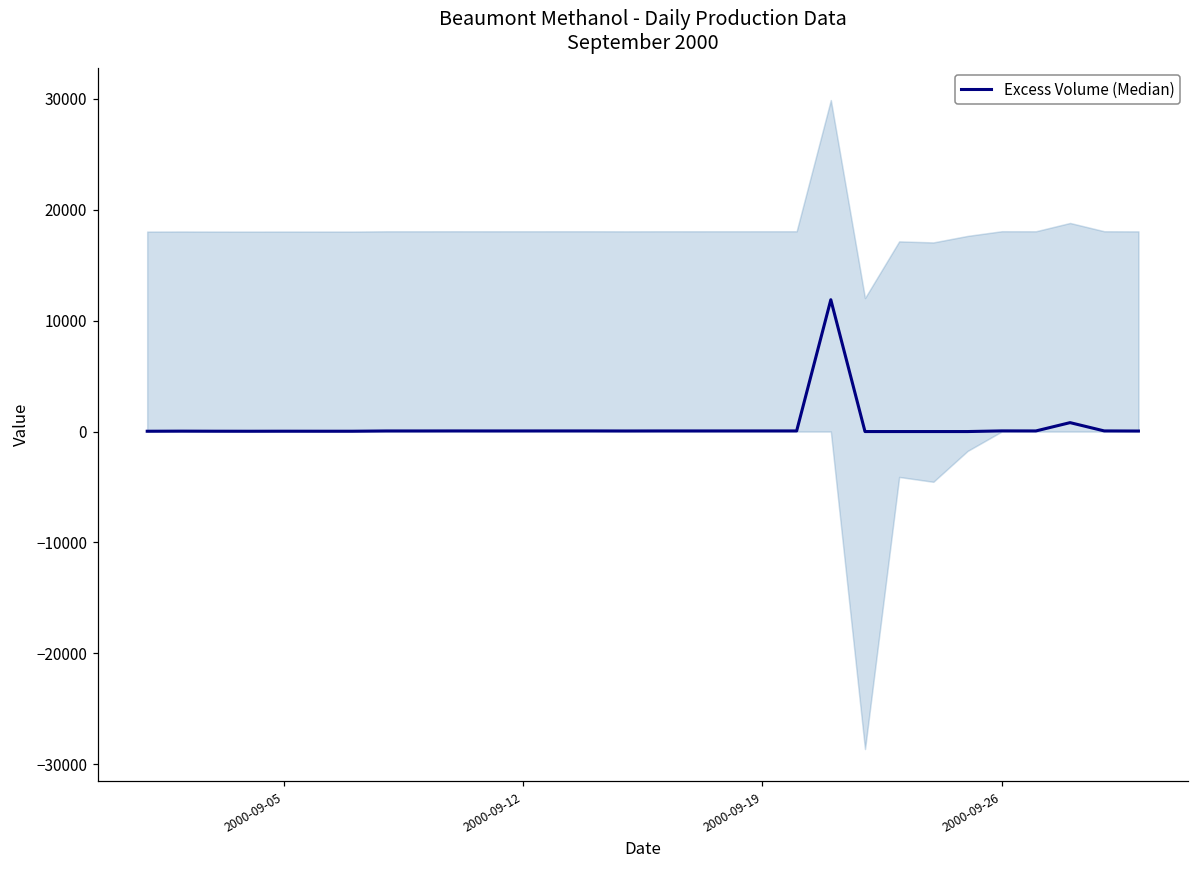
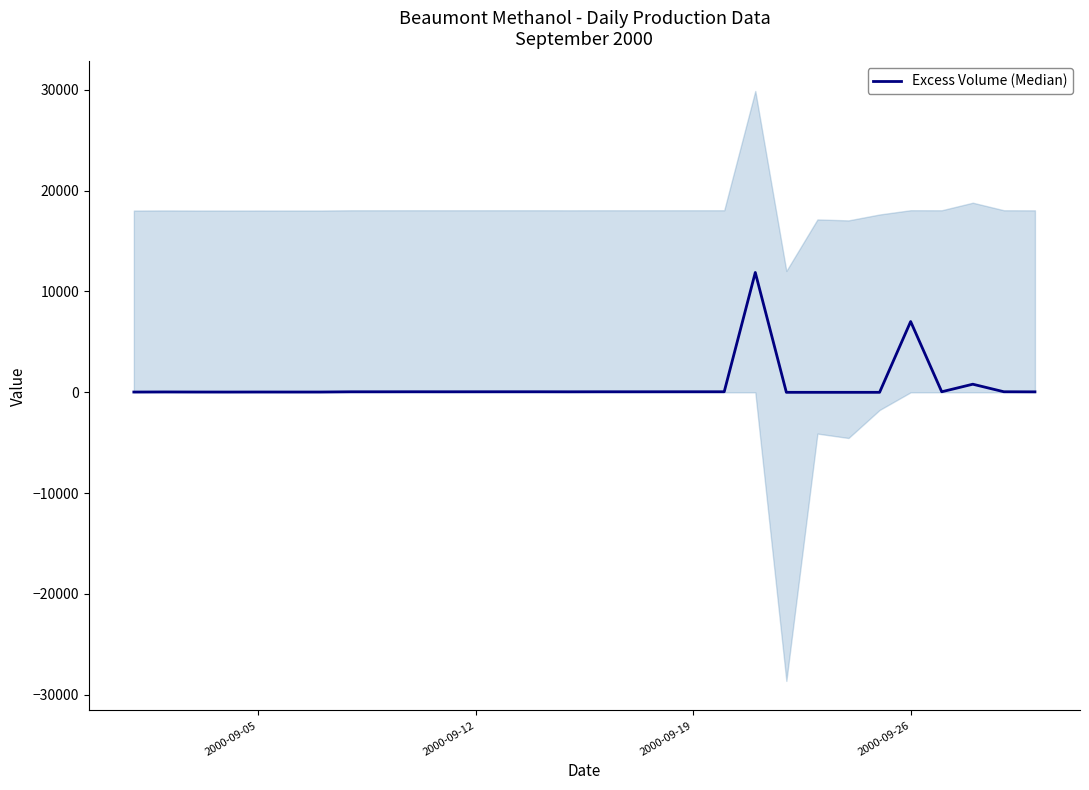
Excess Volume (Median), 2000-09-26: 100 -> 7000
